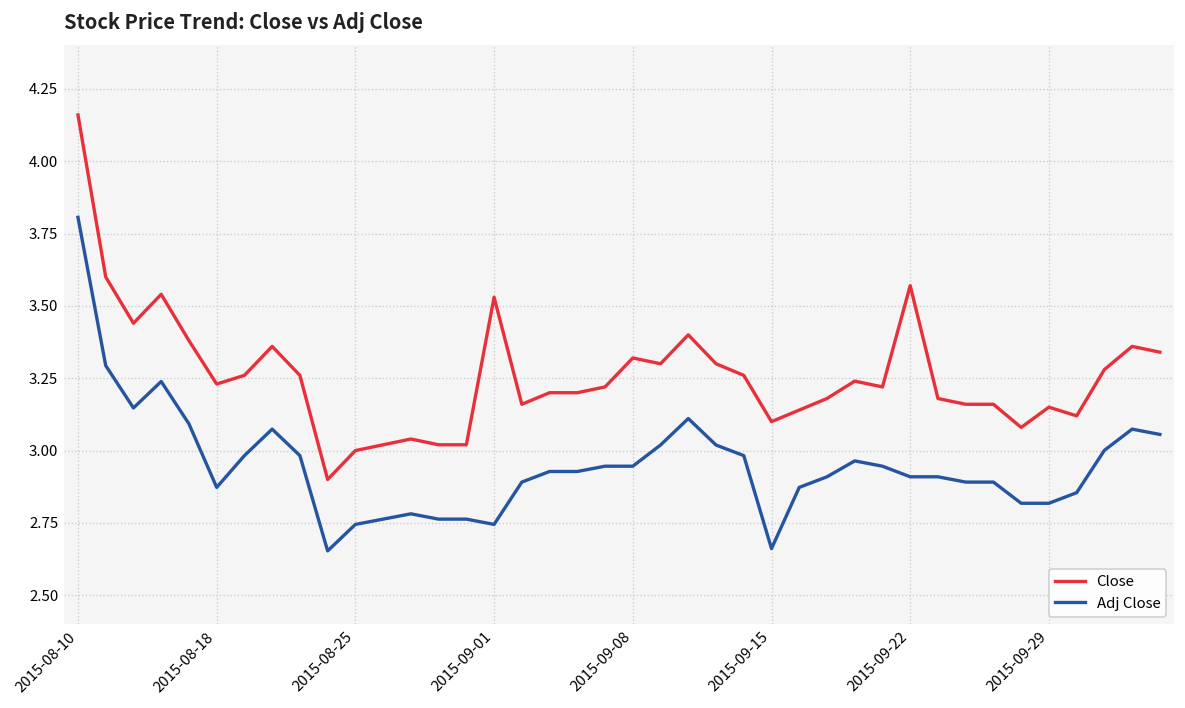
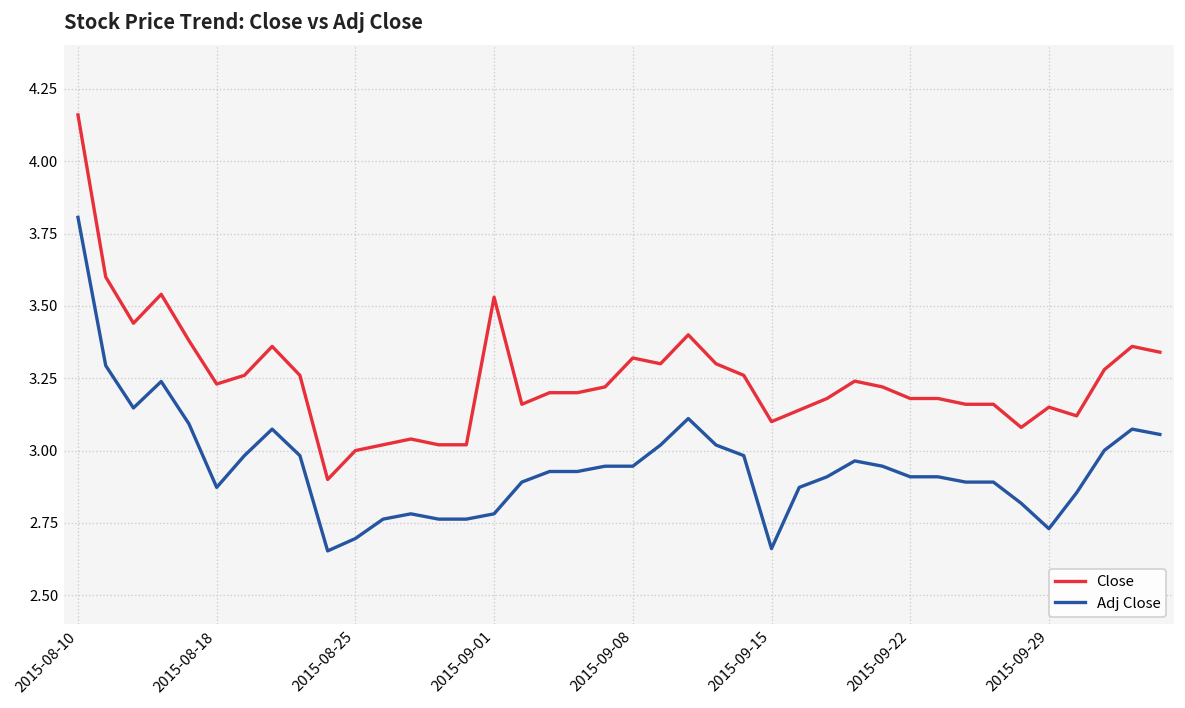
Adj Close, 2015-08-25: 2.74 -> 2.70
Adj Close, 2015-09-01: 2.74 -> 2.78
Close, 2015-09-22: 3.57 -> 3.18
Adj Close, 2015-09-29: 2.82 -> 2.73
